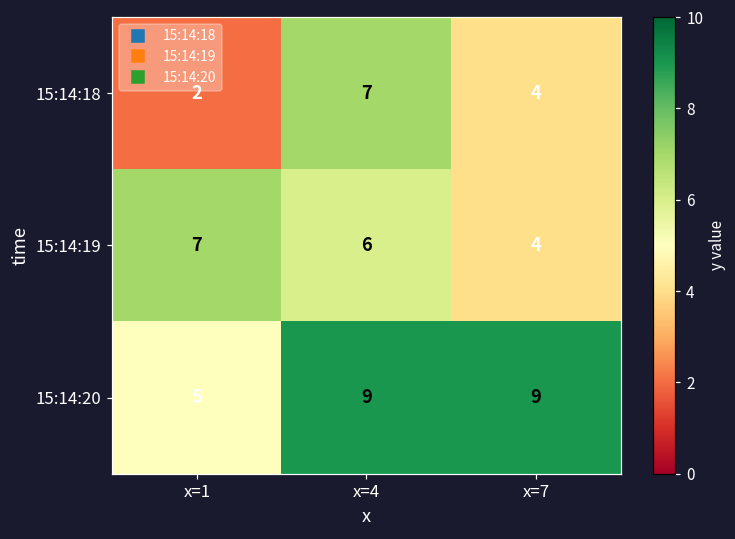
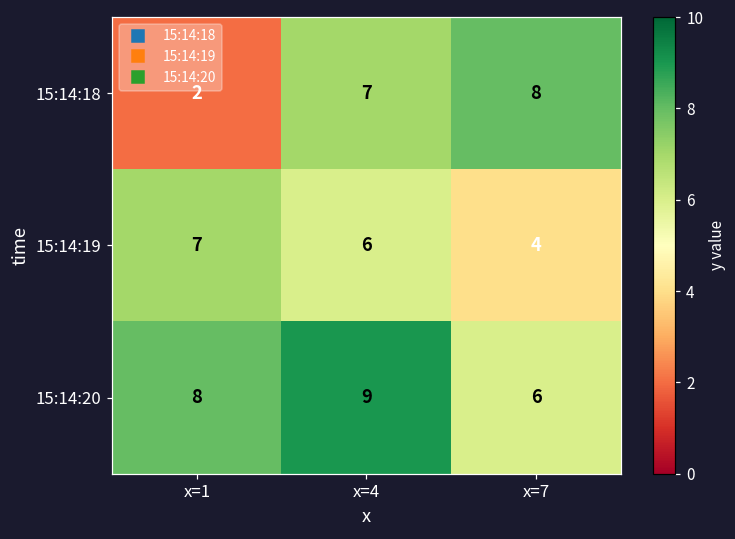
15:14:18, x=7: 4 -> 8
15:14:20, x=1: 5 -> 8
15:14:20, x=7: 9 -> 6
